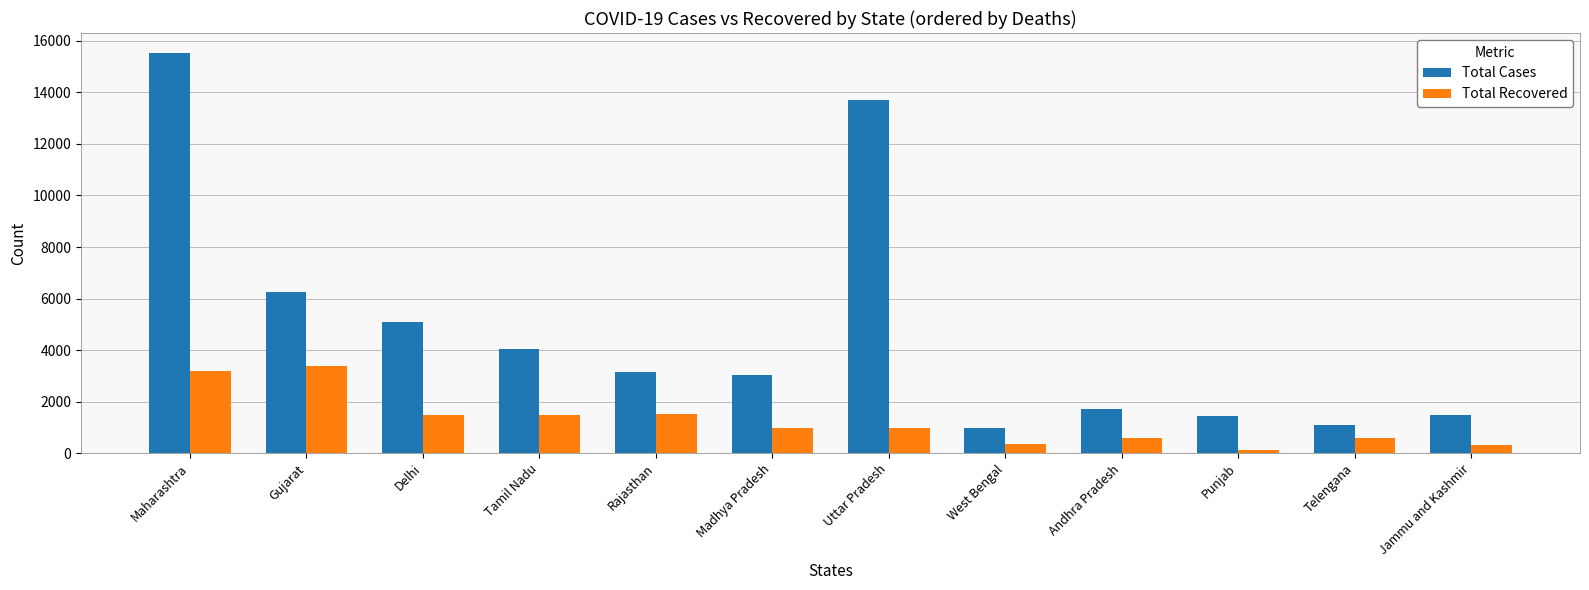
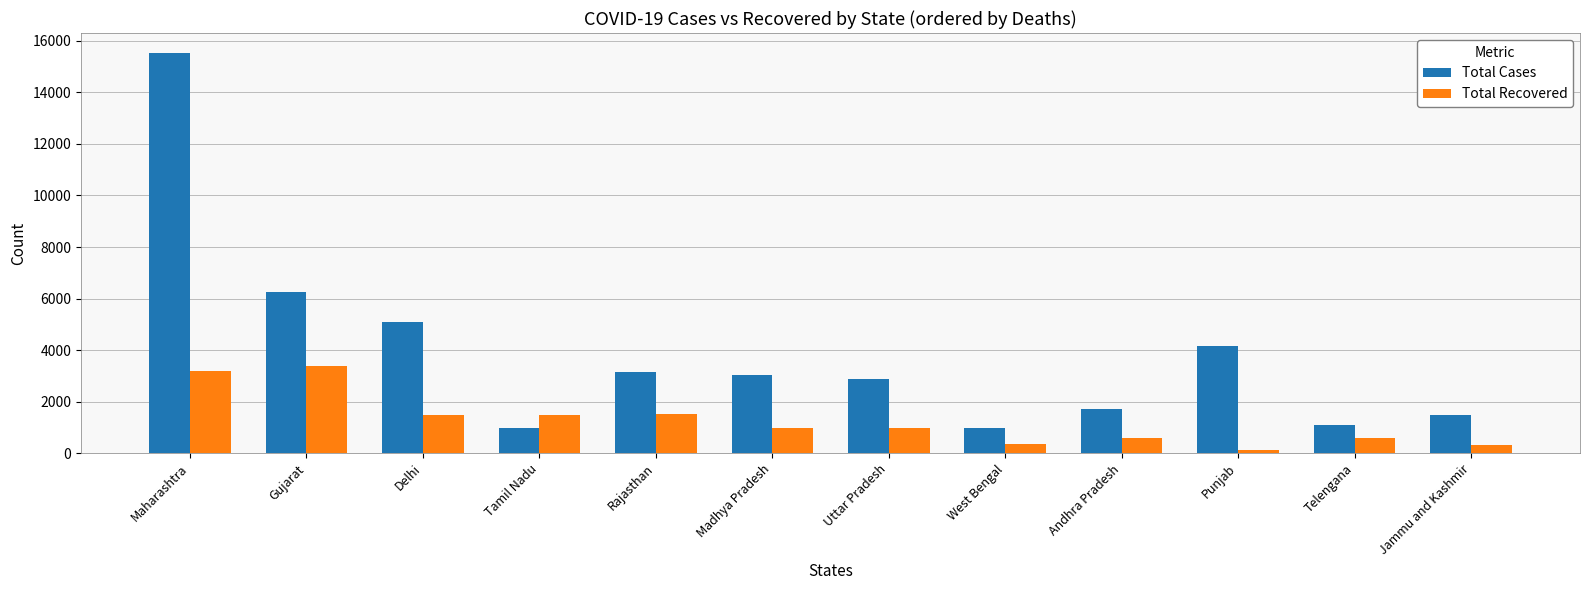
Total Cases, Tamil Nadu: 4100 -> 1000
Total Cases, Uttar Pradesh: 13700 -> 2900
Total Cases, Punjab: 1500 -> 4200
